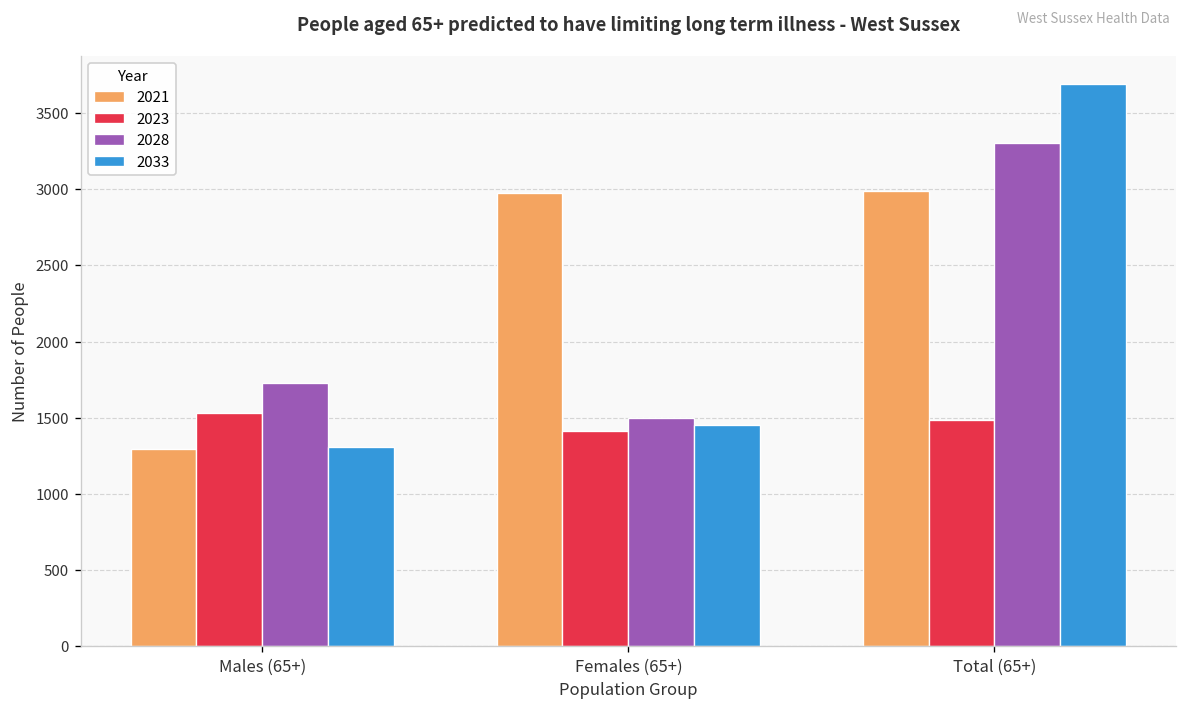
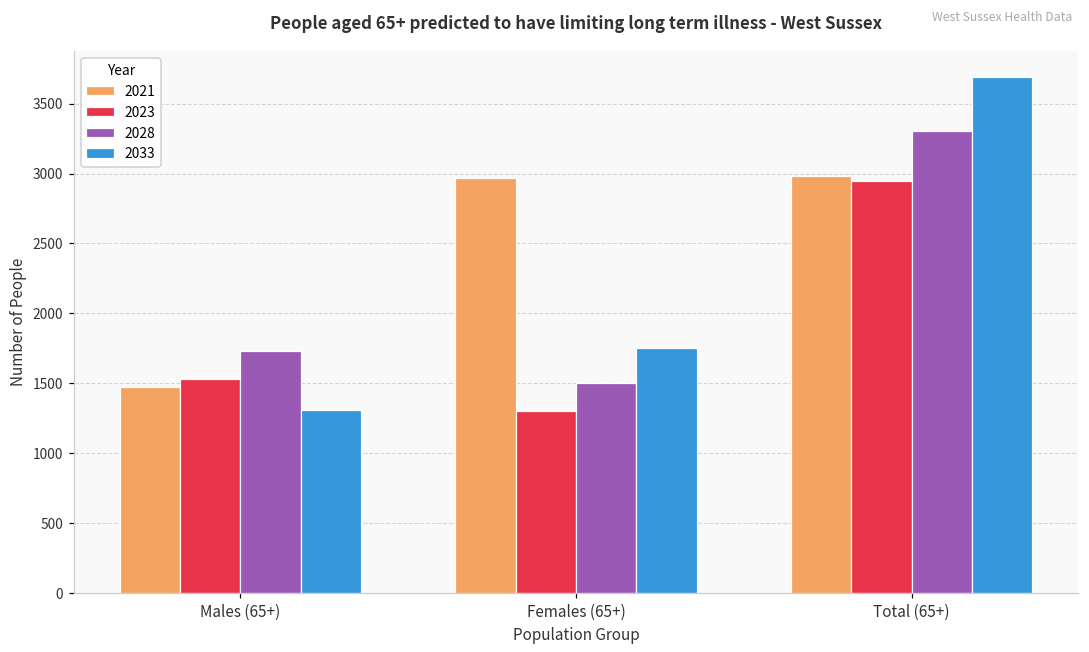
2021, Males (65+): 1300 -> 1470
2023, Females (65+): 1410 -> 1300
2033, Females (65+): 1460 -> 1750
2023, Total (65+): 1480 -> 2950
